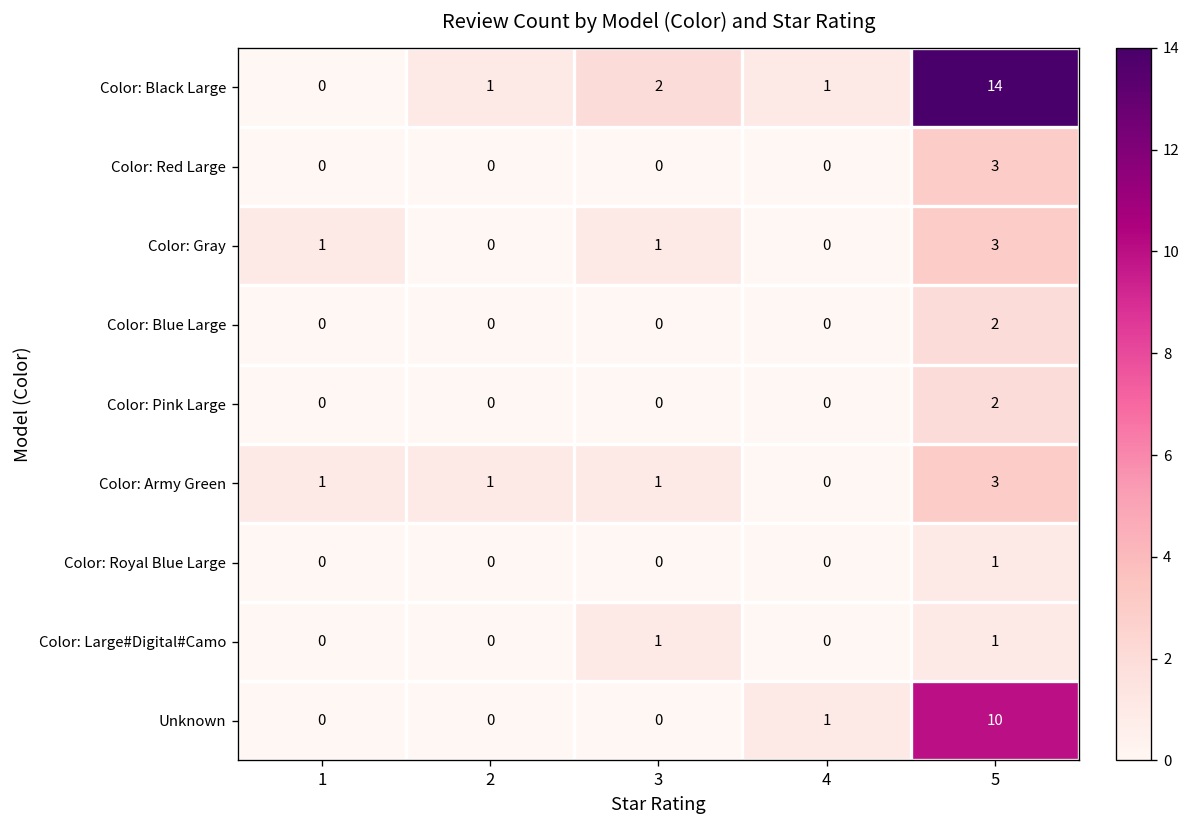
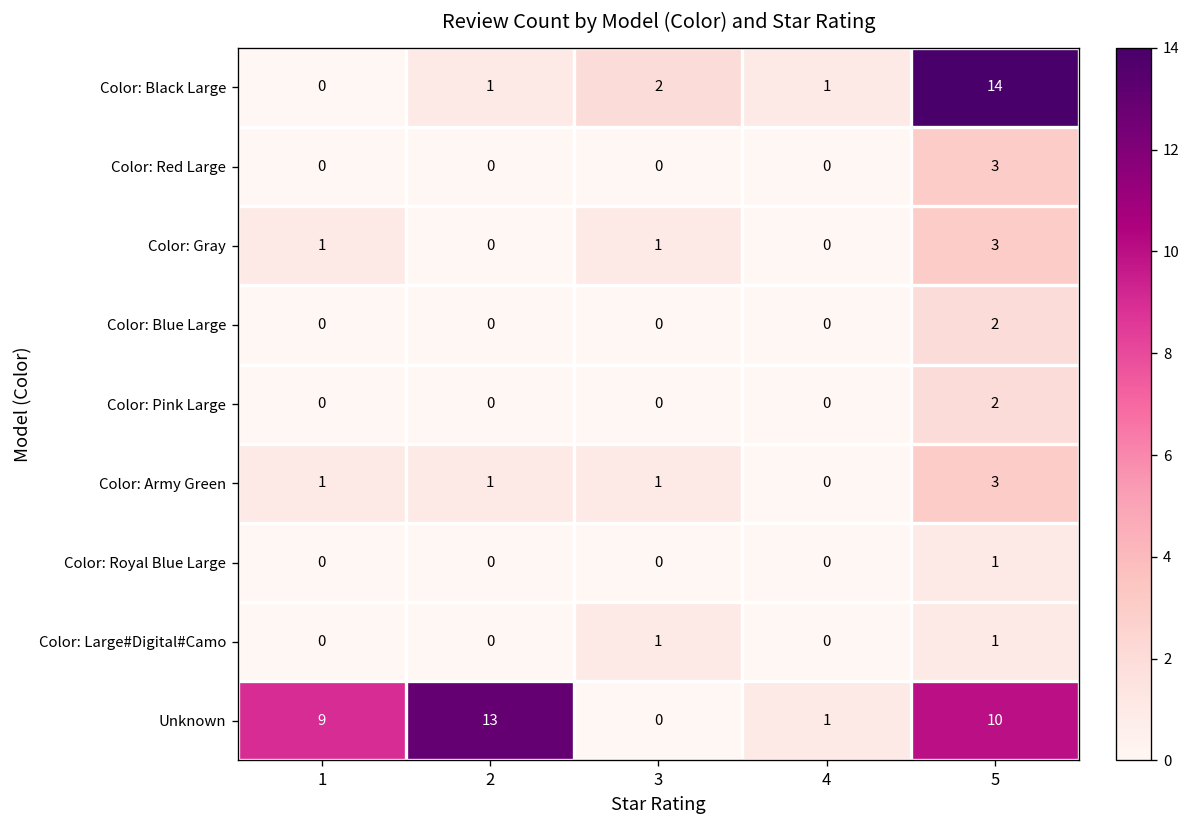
Unknown, 1: 0 -> 9
Unknown, 2: 0 -> 13
